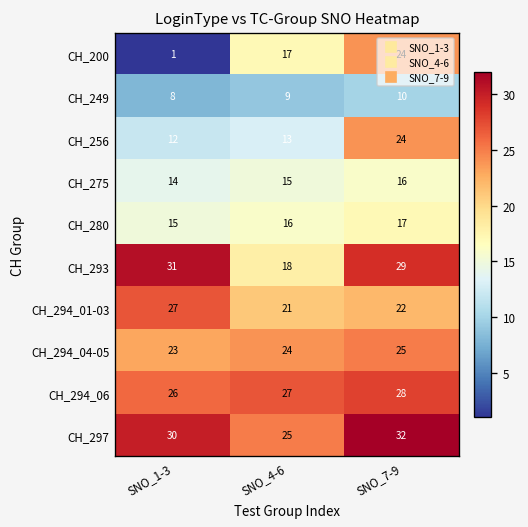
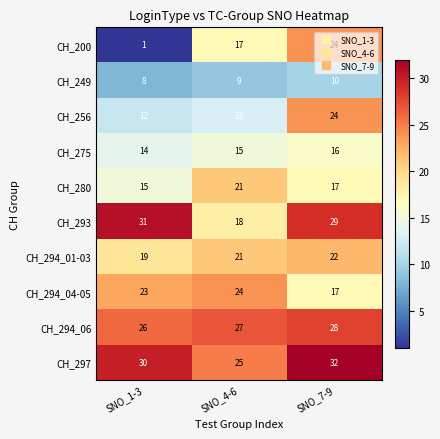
CH_280, SNO_4-6: 16 -> 21
CH_294_01-03, SNO_1-3: 27 -> 19
CH_294_04-05, SNO_7-9: 25 -> 17
